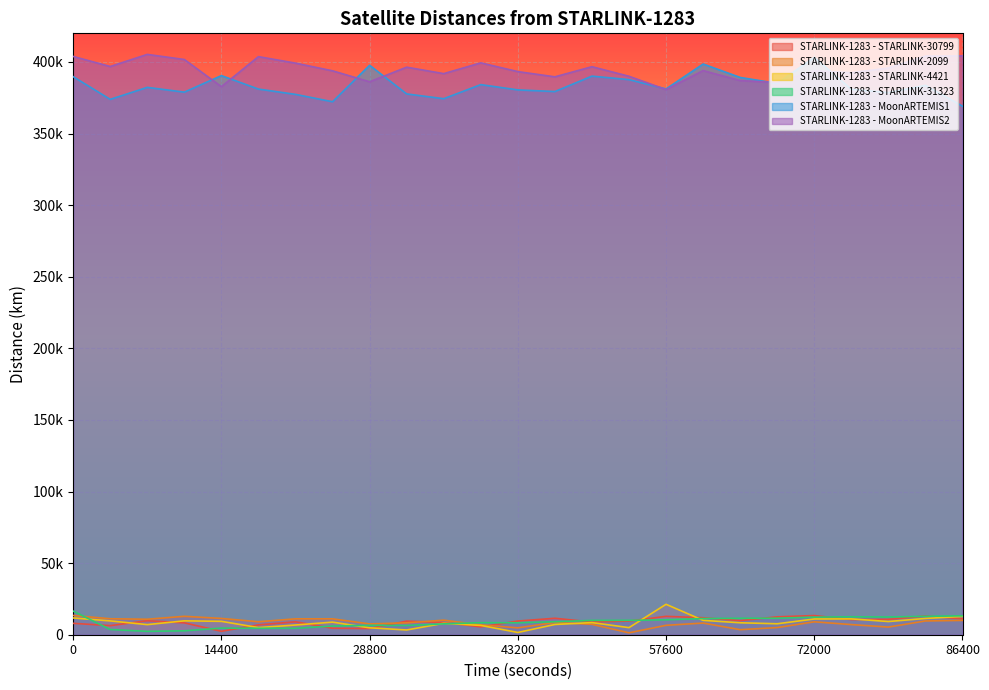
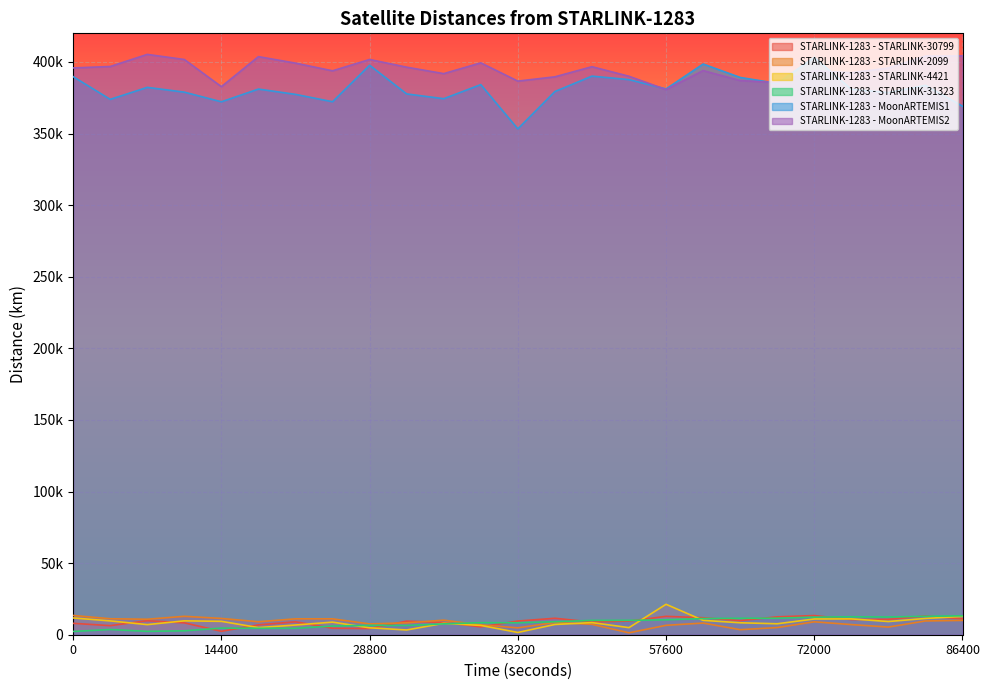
STARLINK-1283 - STARLINK-31323, 0: 17000 -> 2000
STARLINK-1283 - MoonARTEMIS2, 0: 404000 -> 396000
STARLINK-1283 - MoonARTEMIS1, 14400: 390000 -> 372000
STARLINK-1283 - MoonARTEMIS2, 28800: 386000 -> 402000
STARLINK-1283 - MoonARTEMIS1, 43200: 380000 -> 353000
STARLINK-1283 - MoonARTEMIS2, 43200: 393000 -> 387000
